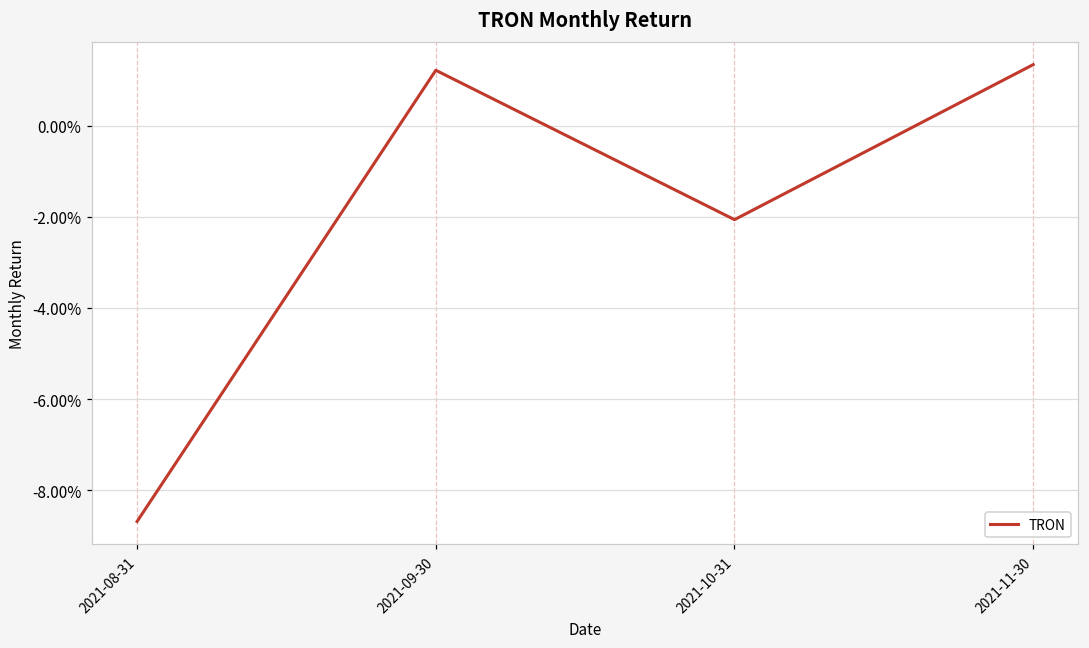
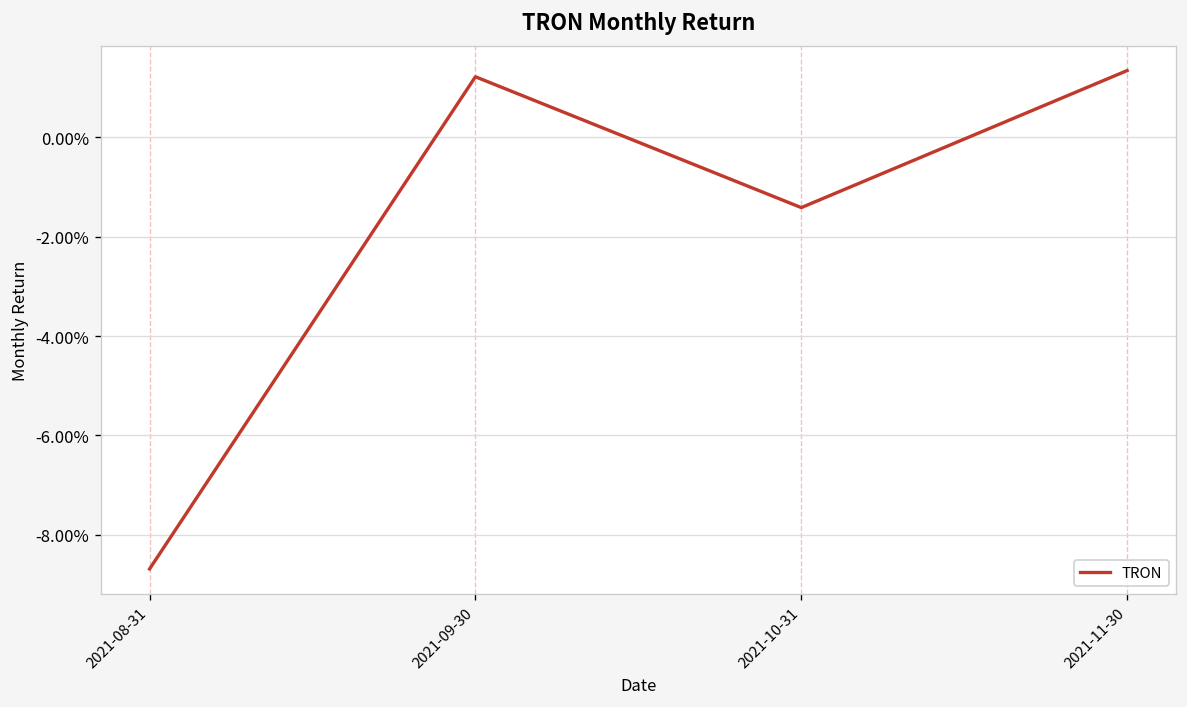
2021-10-31: -2.1% -> -1.4%
